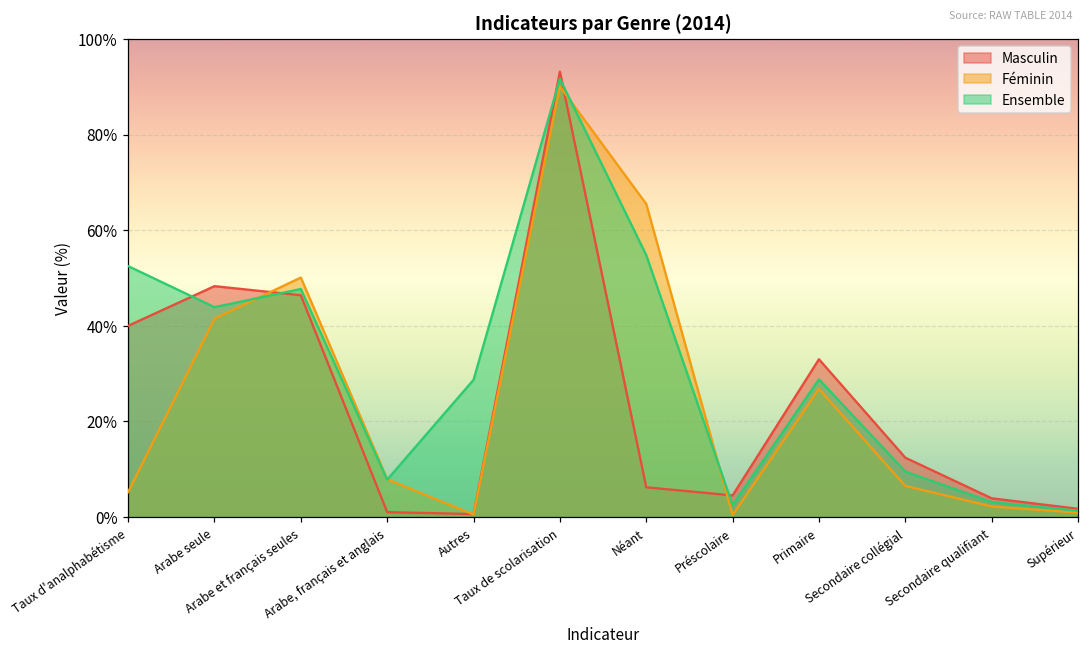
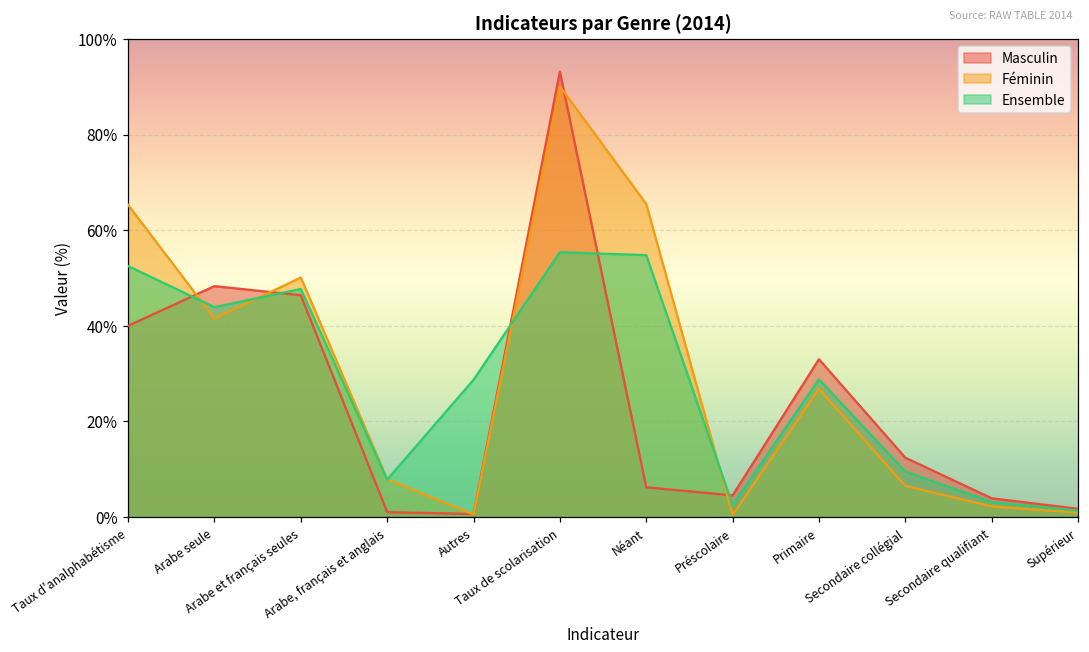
Féminin, Taux d'analphabétisme: 5% -> 65%
Ensemble, Taux de scolarisation: 92% -> 55%
